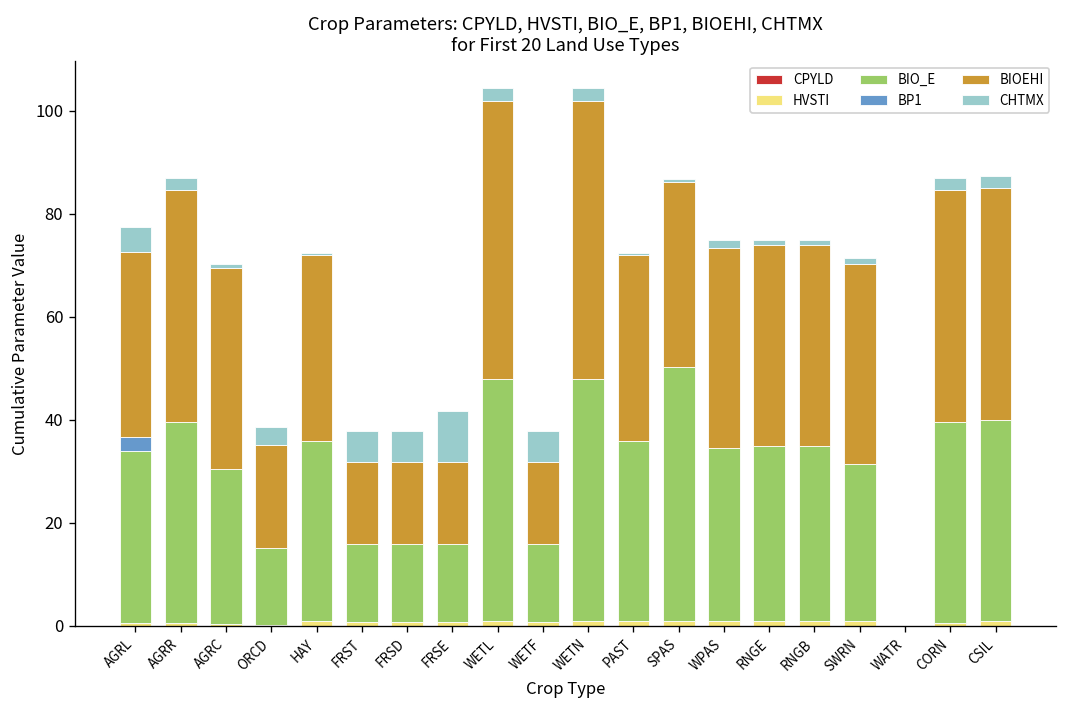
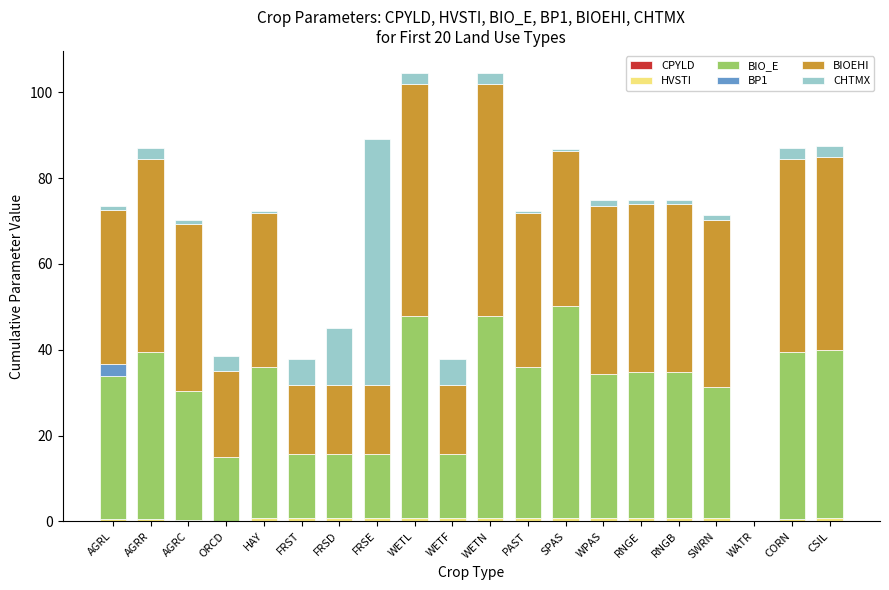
CHTMX, AGRL: 5 -> 1
CHTMX, FRSD: 6 -> 13
CHTMX, FRSE: 10 -> 57
